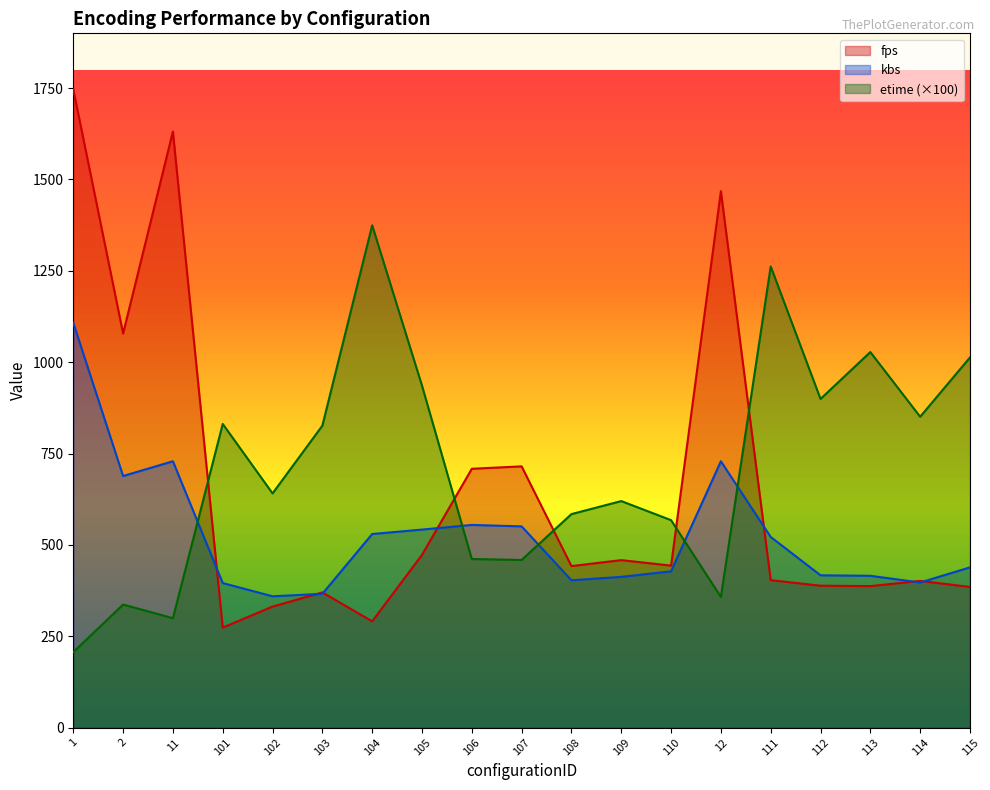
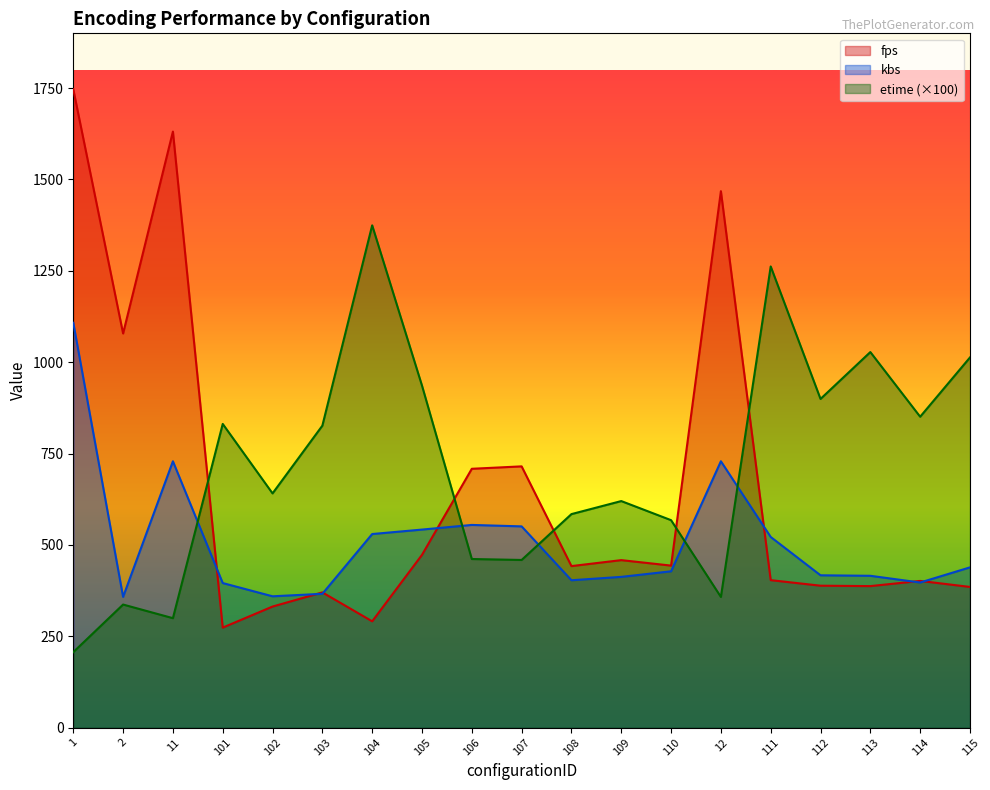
kbs, 2: 690 -> 360
